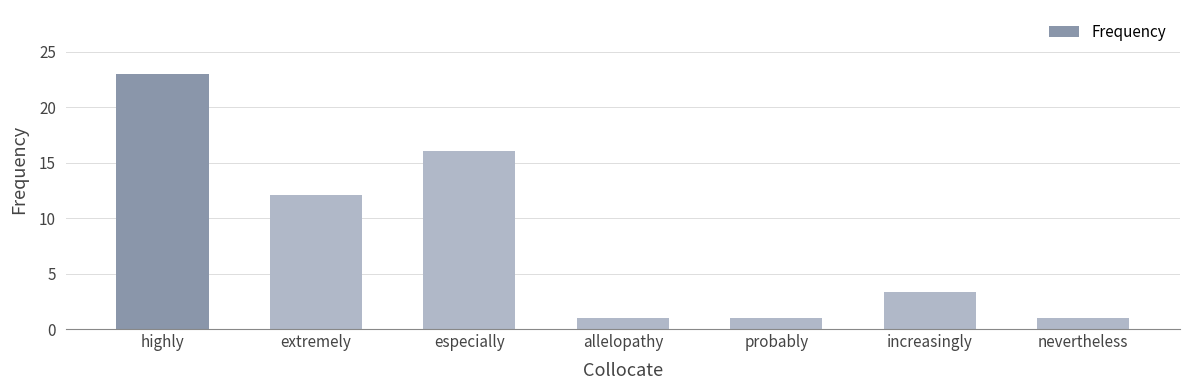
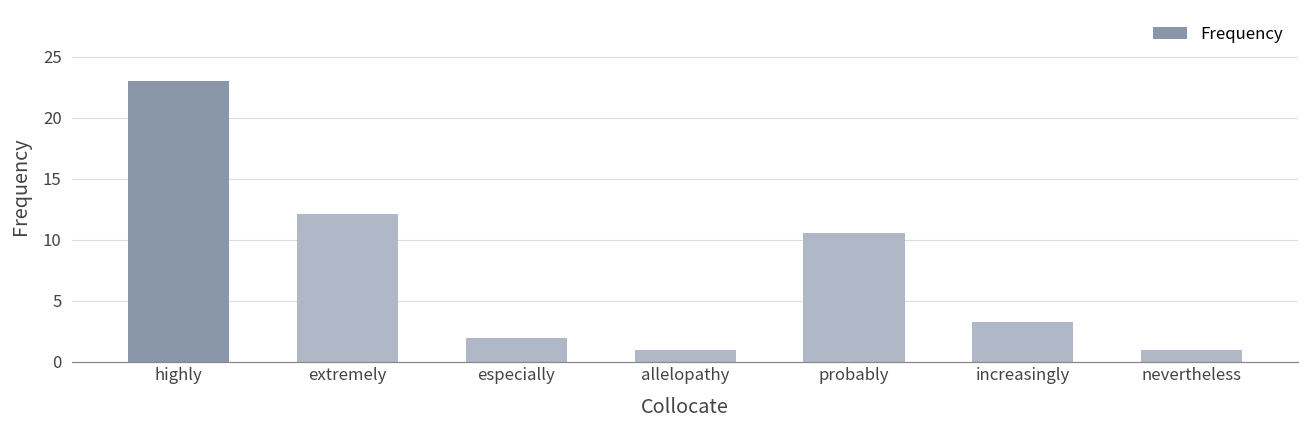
especially: 16 -> 2
probably: 1.0 -> 10.6
